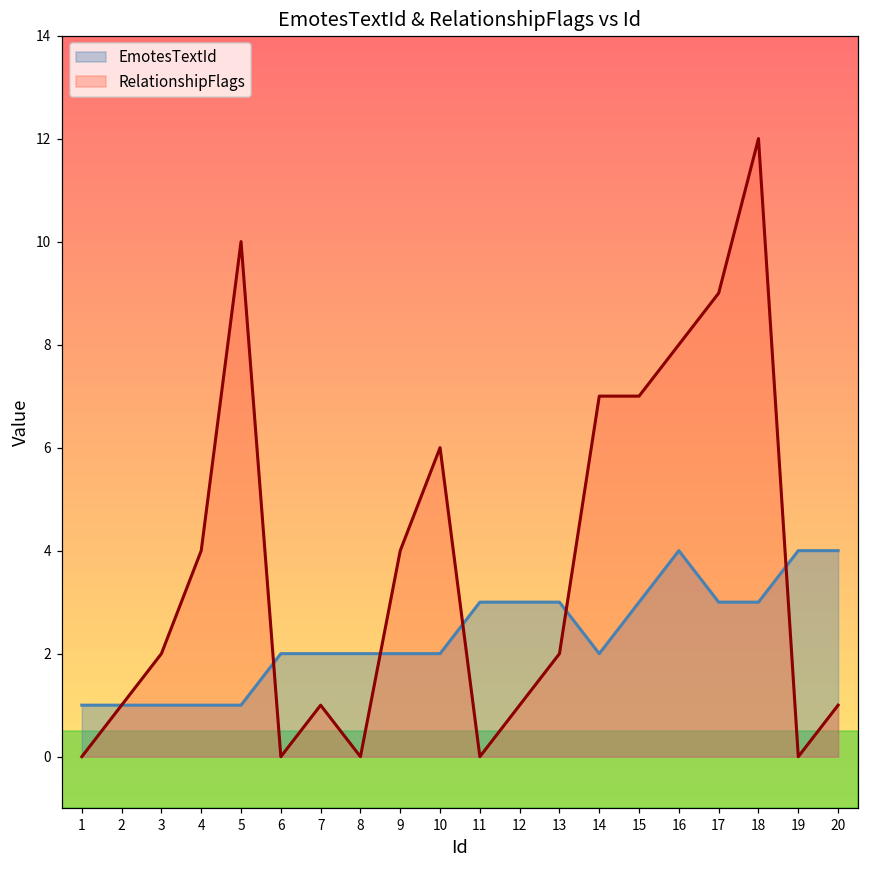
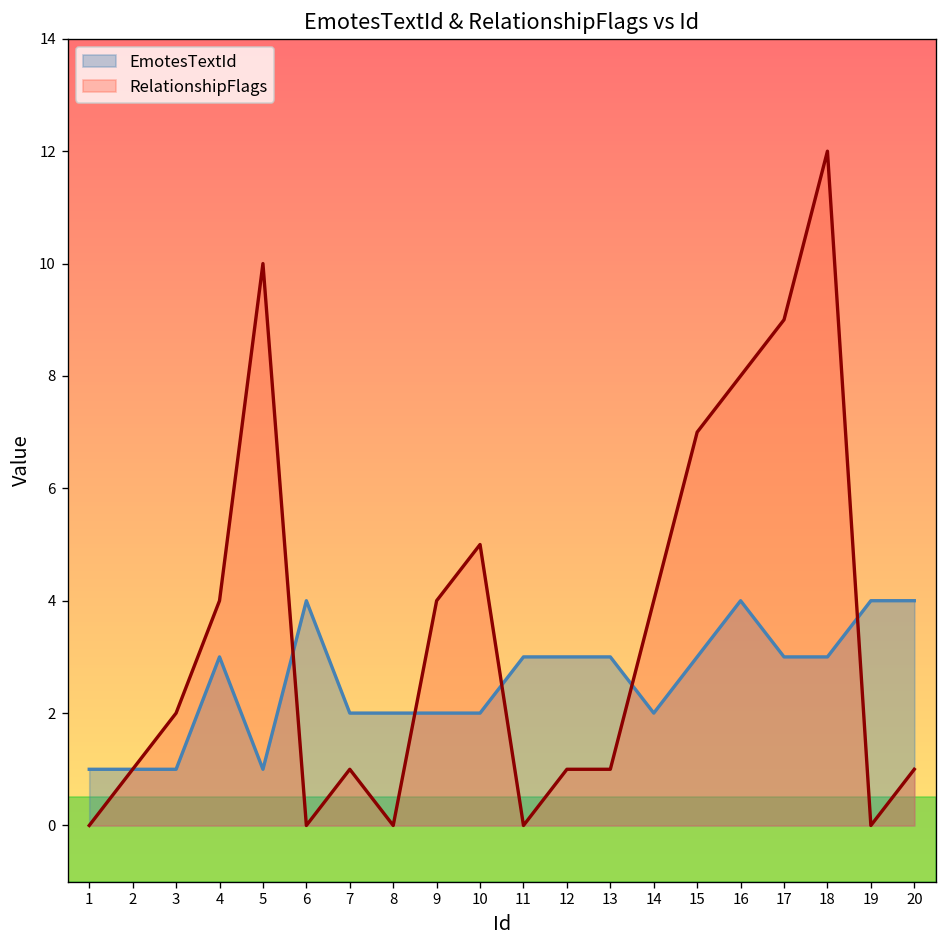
EmotesTextId, 4: 1 -> 3
EmotesTextId, 6: 2 -> 4
RelationshipFlags, 10: 6 -> 5
RelationshipFlags, 13: 2 -> 1
RelationshipFlags, 14: 7 -> 4
